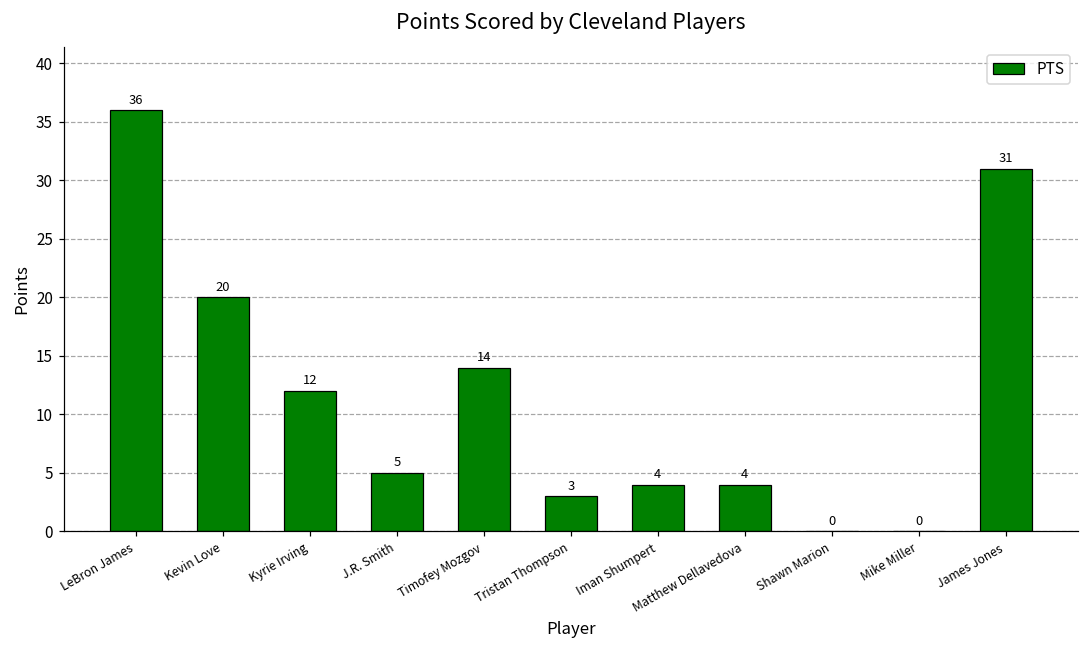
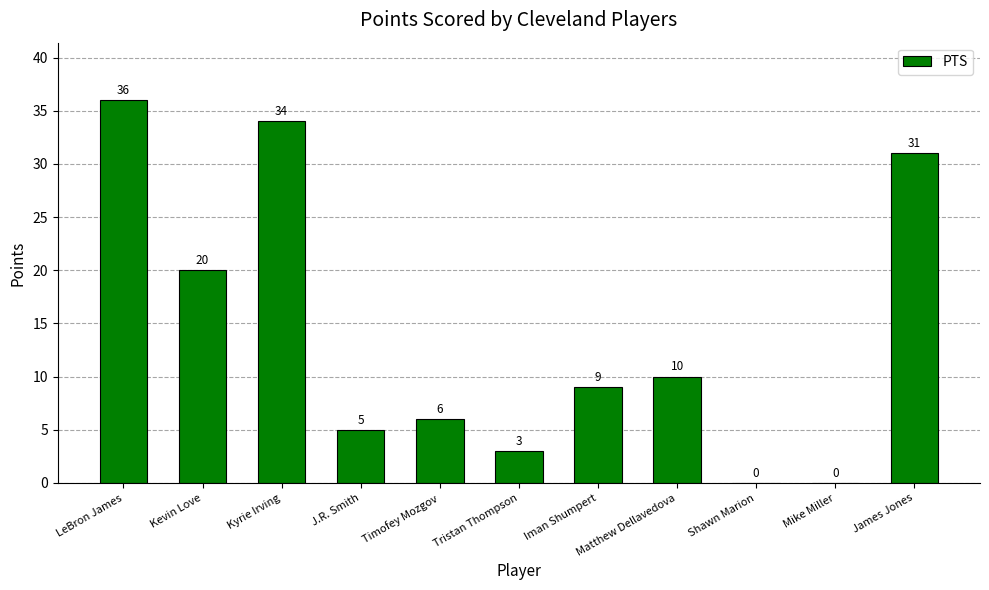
Kyrie Irving: 12 -> 34
Timofey Mozgov: 14 -> 6
Iman Shumpert: 4 -> 9
Matthew Dellavedova: 4 -> 10
